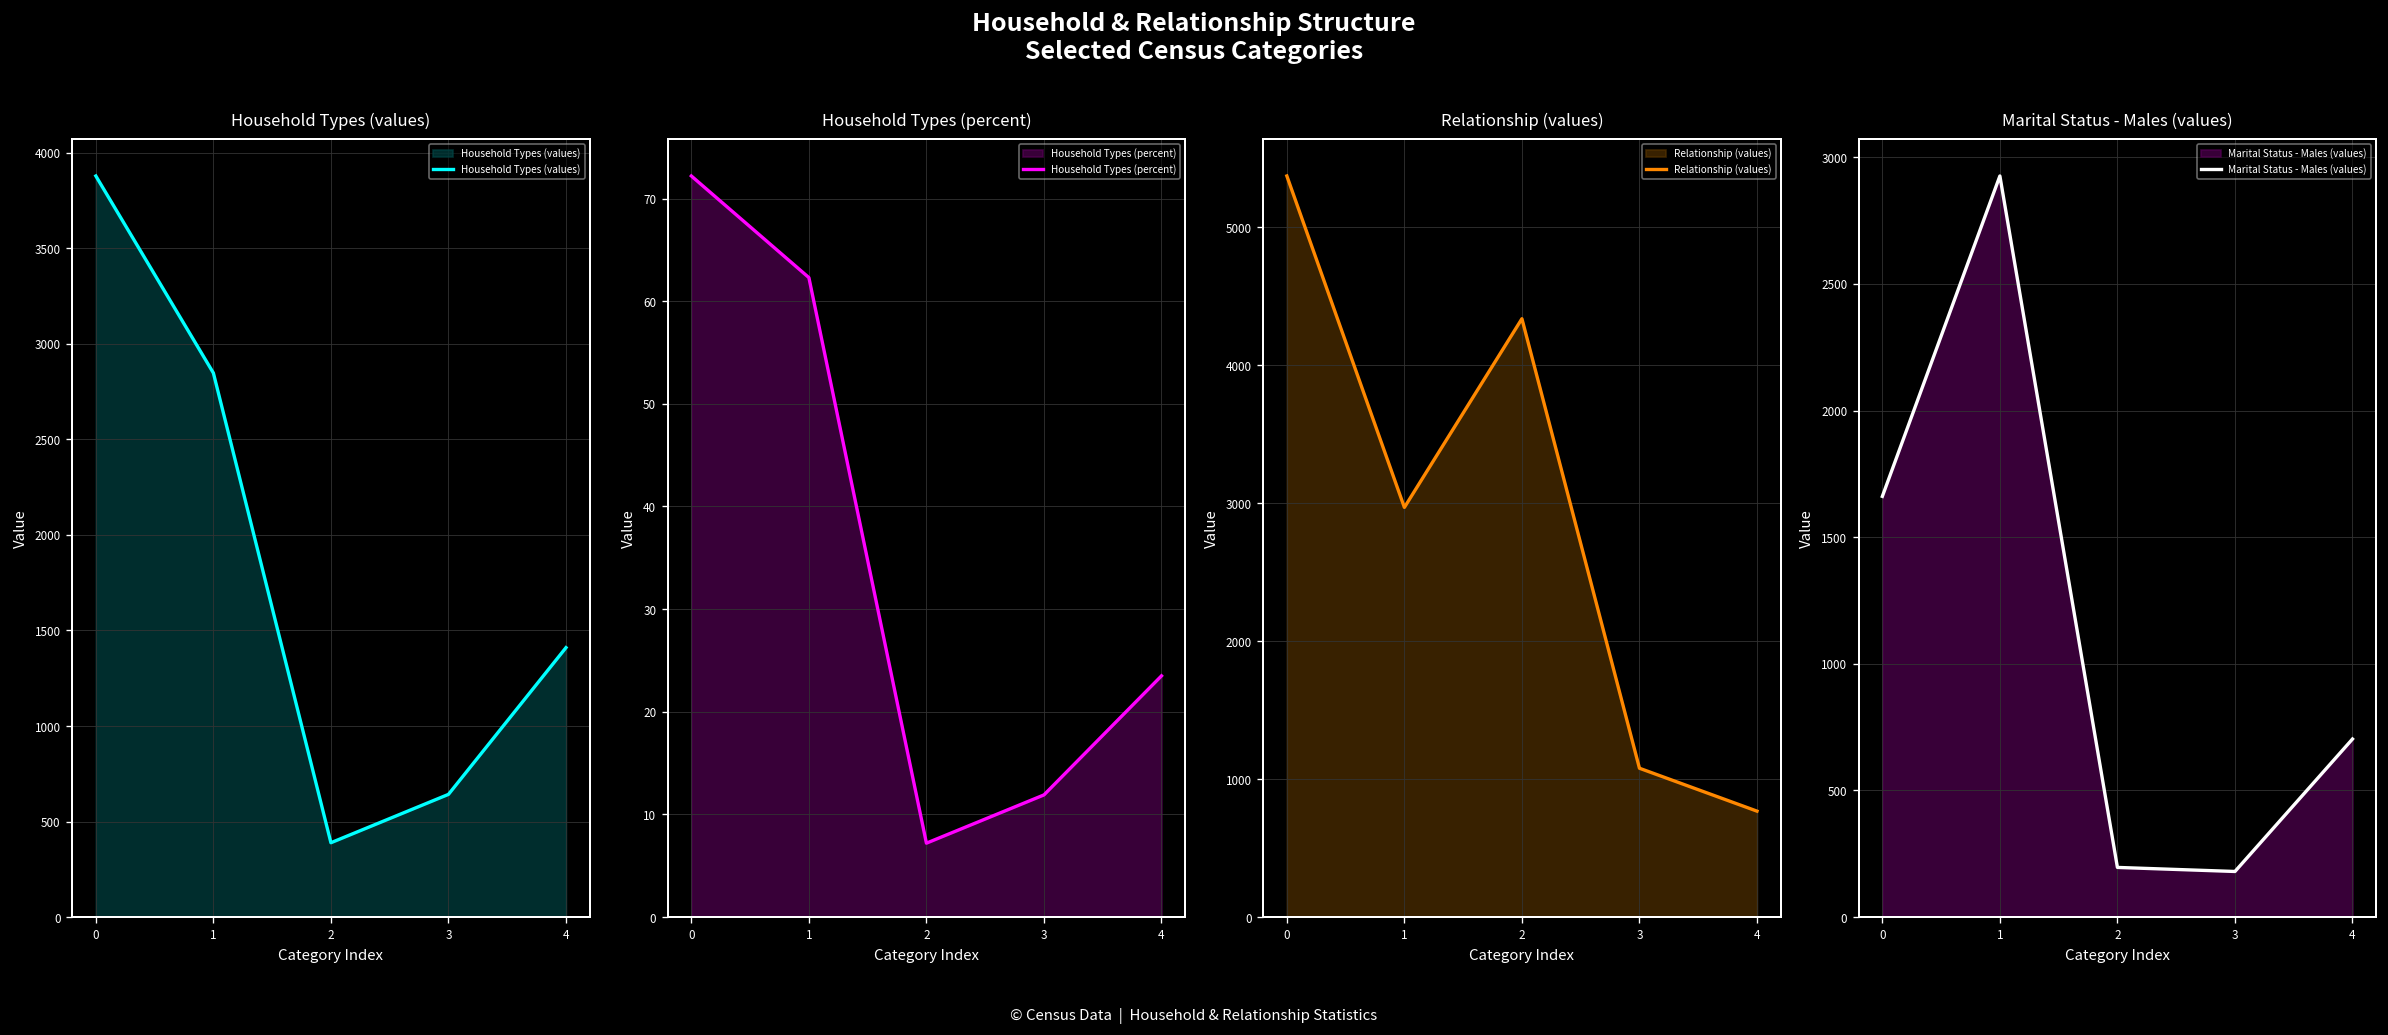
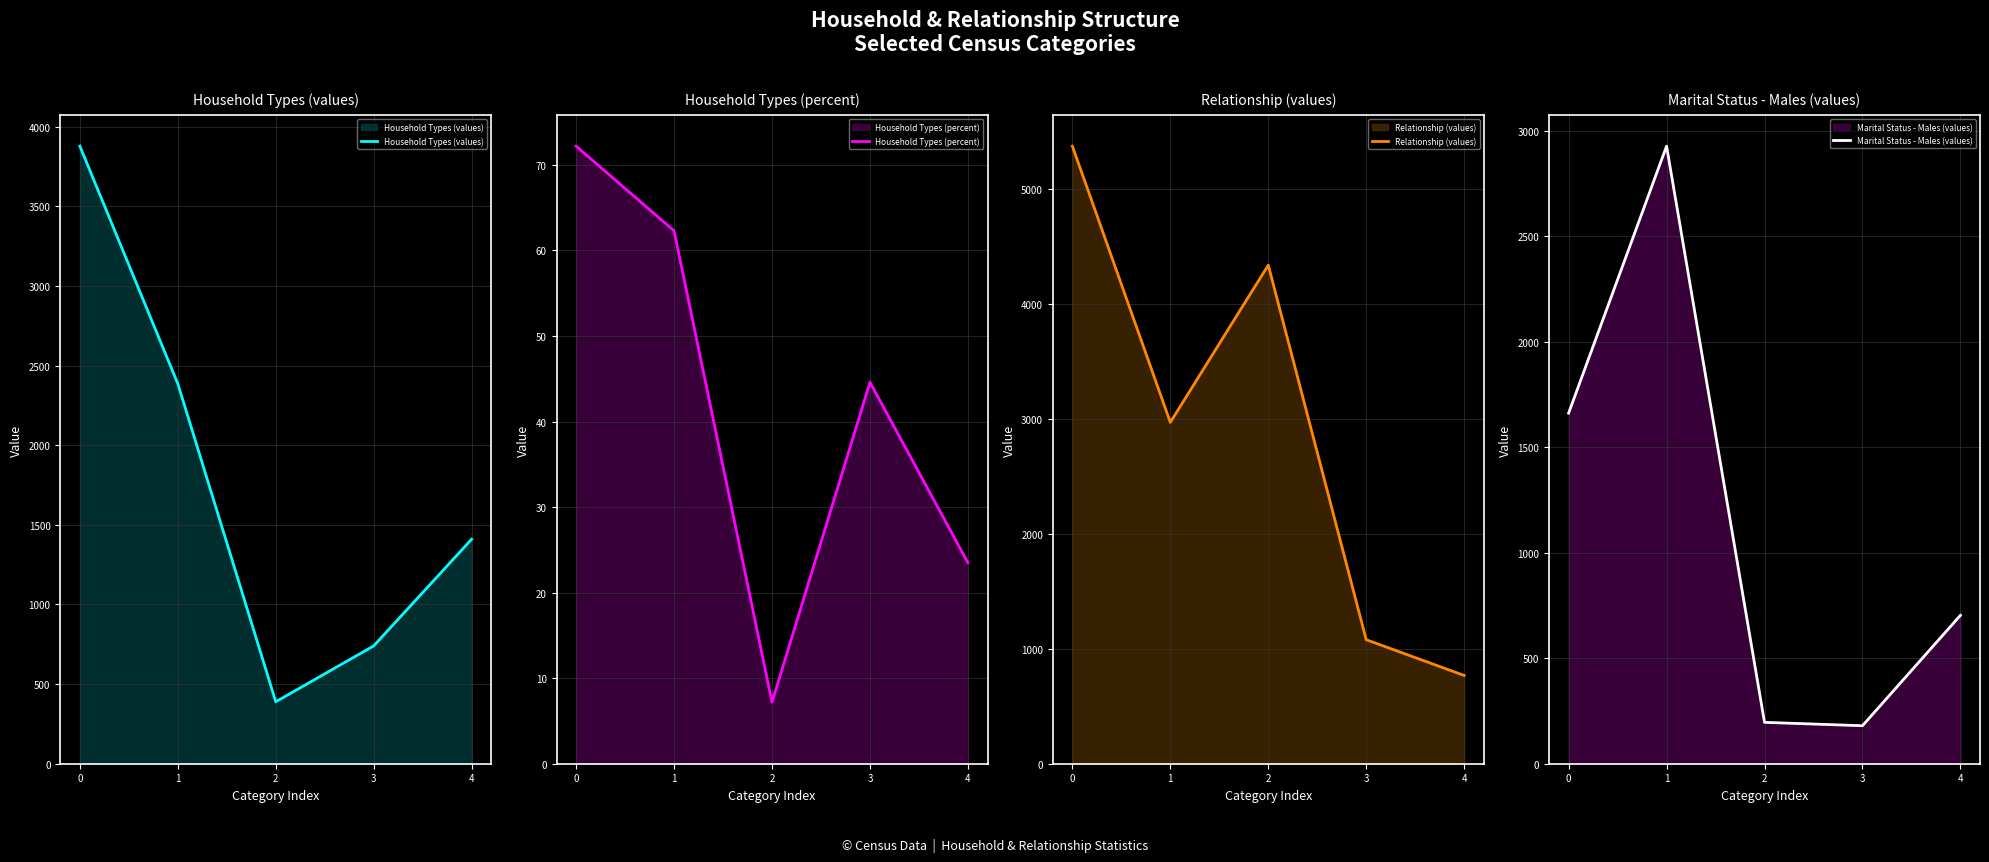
Household Types (values), 1: 2850 -> 2390
Household Types (values), 3: 640 -> 740
Household Types (percent), 3: 12 -> 45
